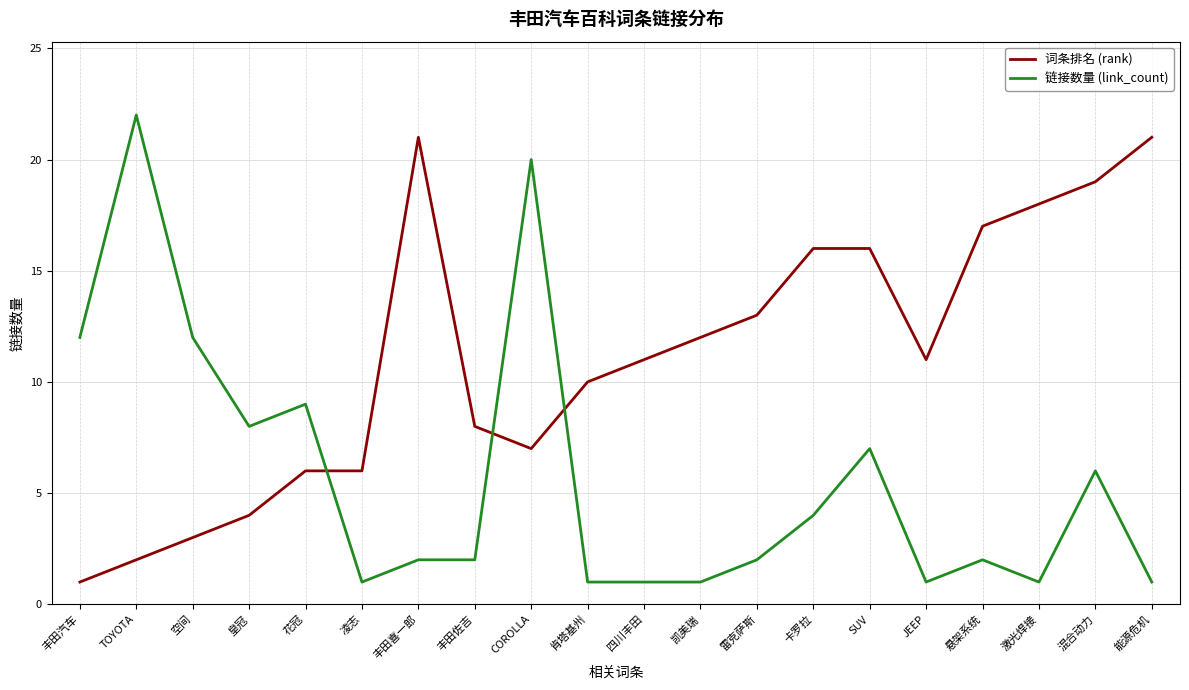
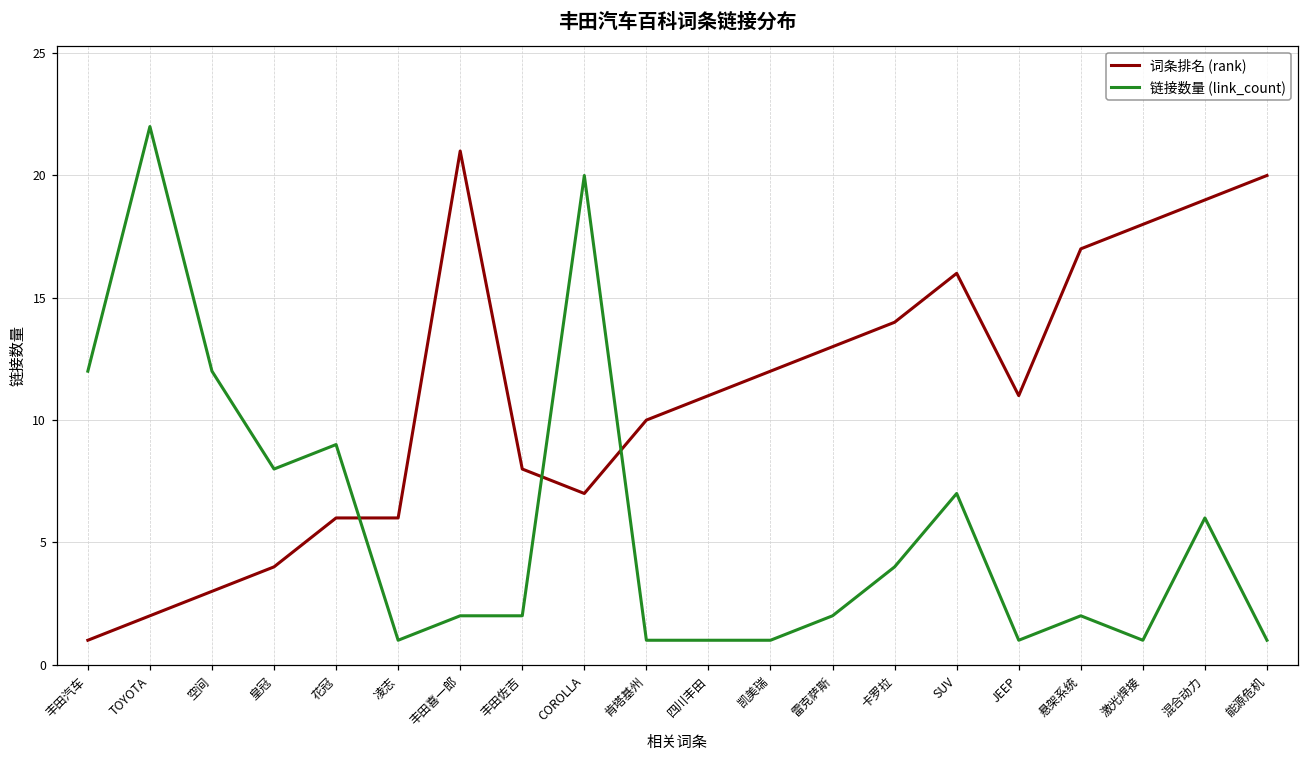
词条排名 (rank), 卡罗拉: 16 -> 14
词条排名 (rank), 能源危机: 21 -> 20
